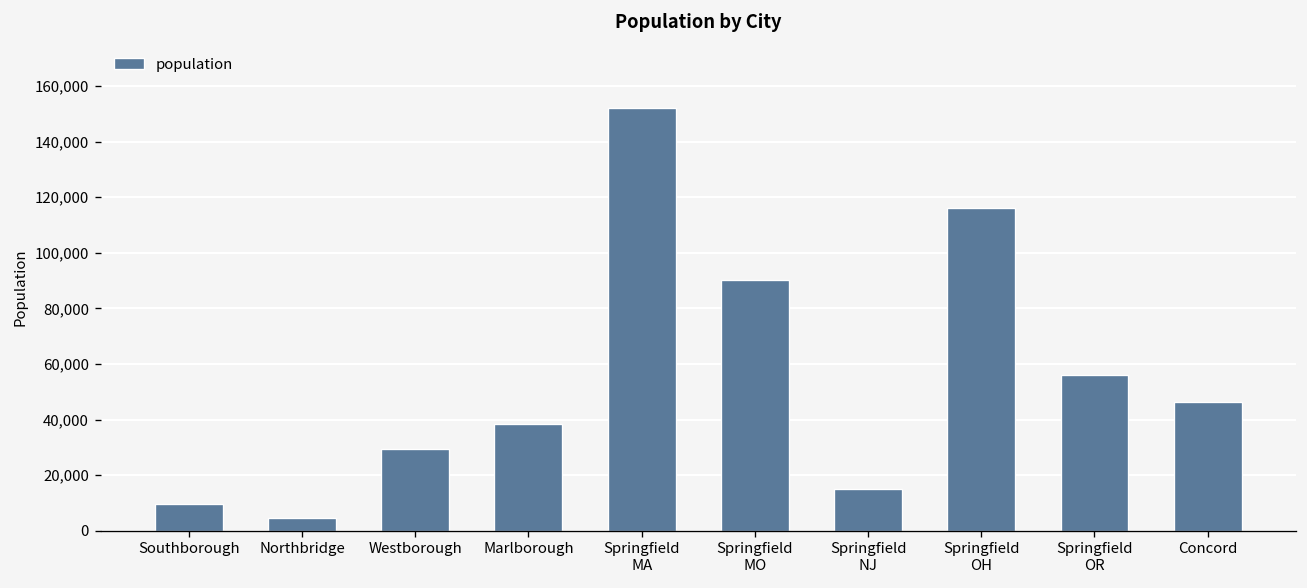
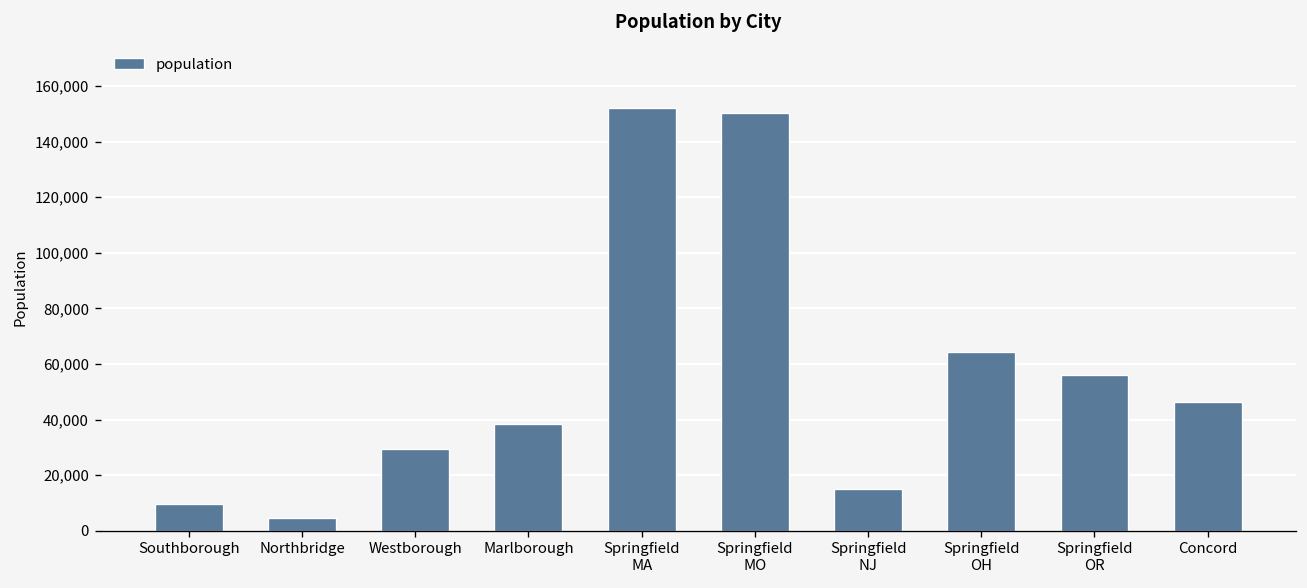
Springfield MO: 90,000 -> 150,000
Springfield OH: 116,000 -> 64,000
